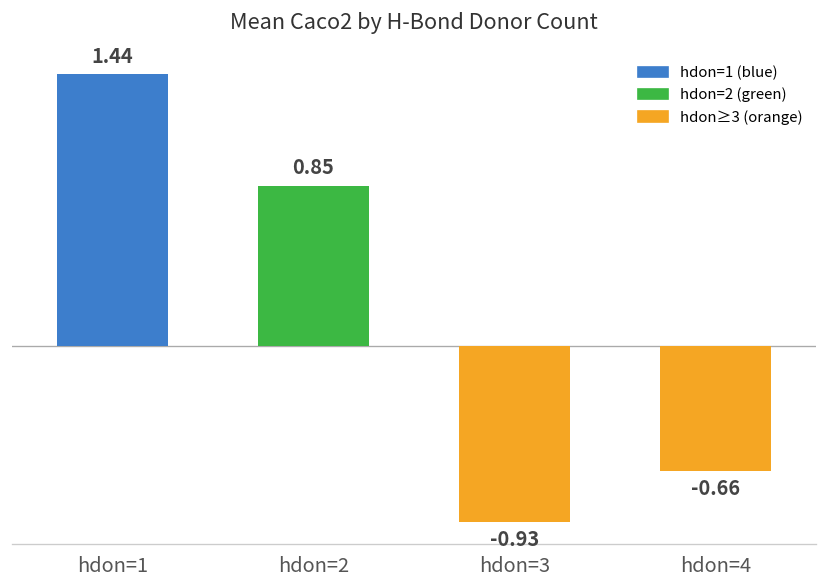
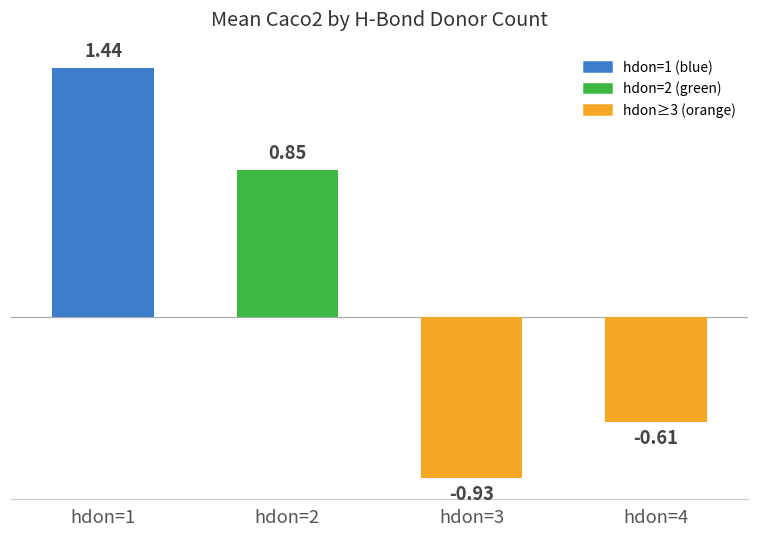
hdon=4: -0.66 -> -0.61
